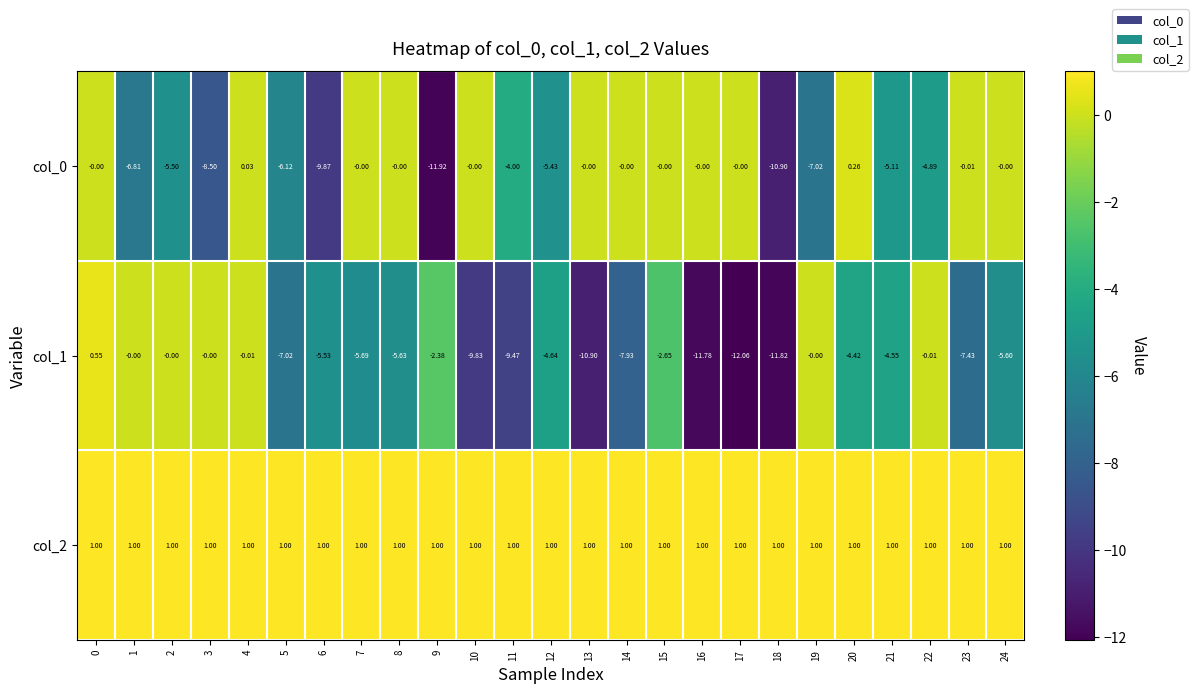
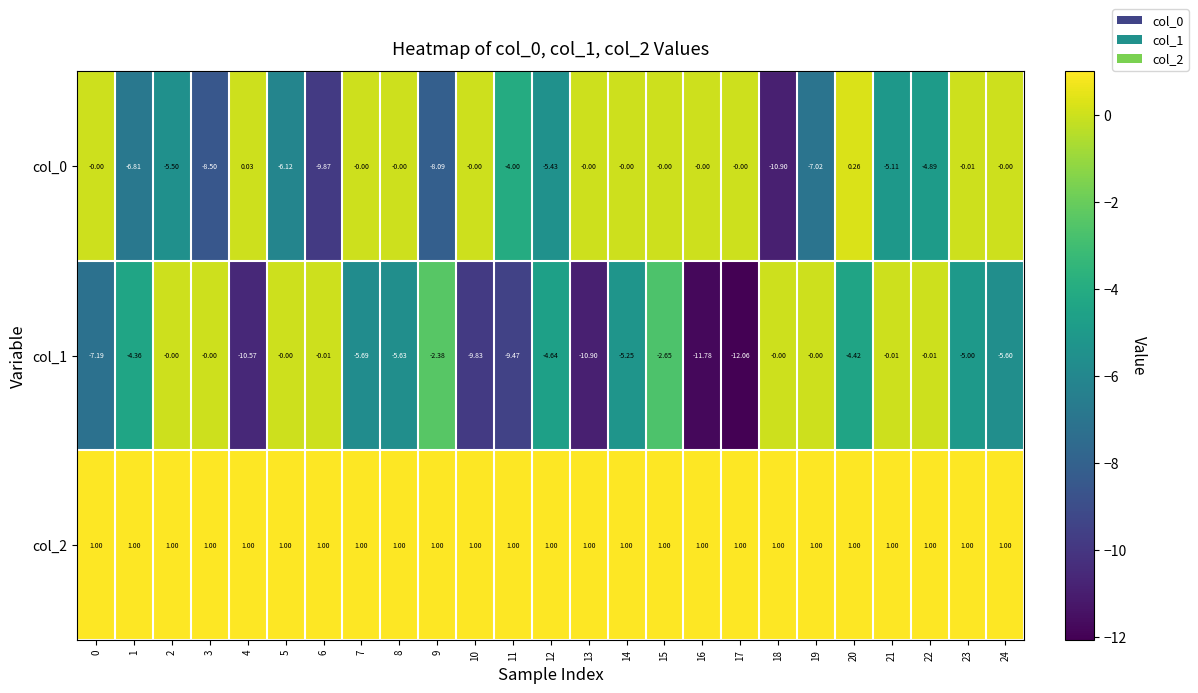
col_0, 9: -11.92 -> -8.09
col_1, 0: 0.55 -> -7.19
col_1, 1: -0.00 -> -4.36
col_1, 4: -0.01 -> -10.57
col_1, 5: -7.02 -> -0.00
col_1, 6: -5.53 -> -0.01
col_1, 14: -7.93 -> -5.25
col_1, 18: -11.82 -> -0.00
col_1, 21: -4.55 -> -0.01
col_1, 23: -7.43 -> -5.00
